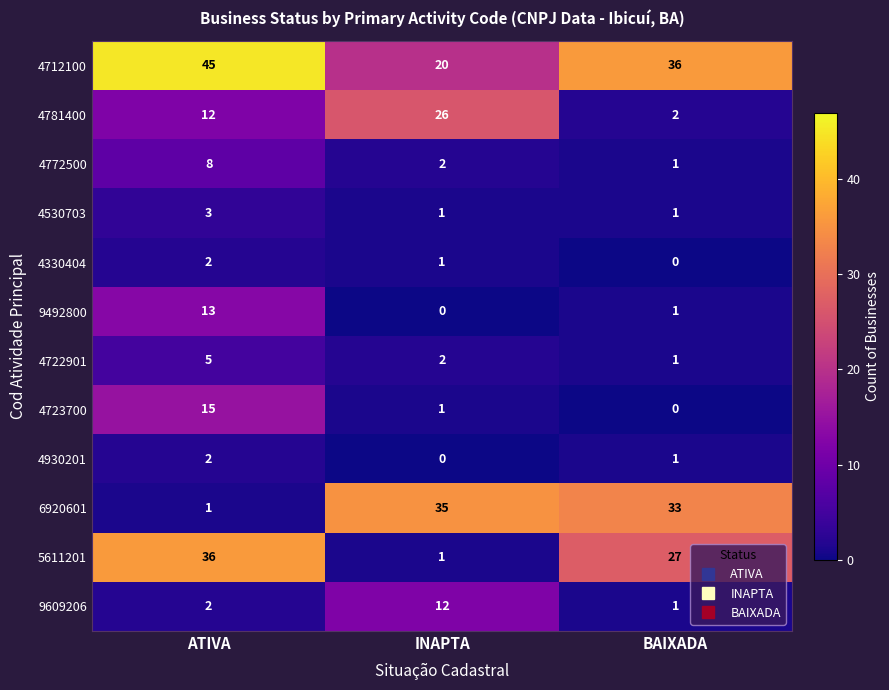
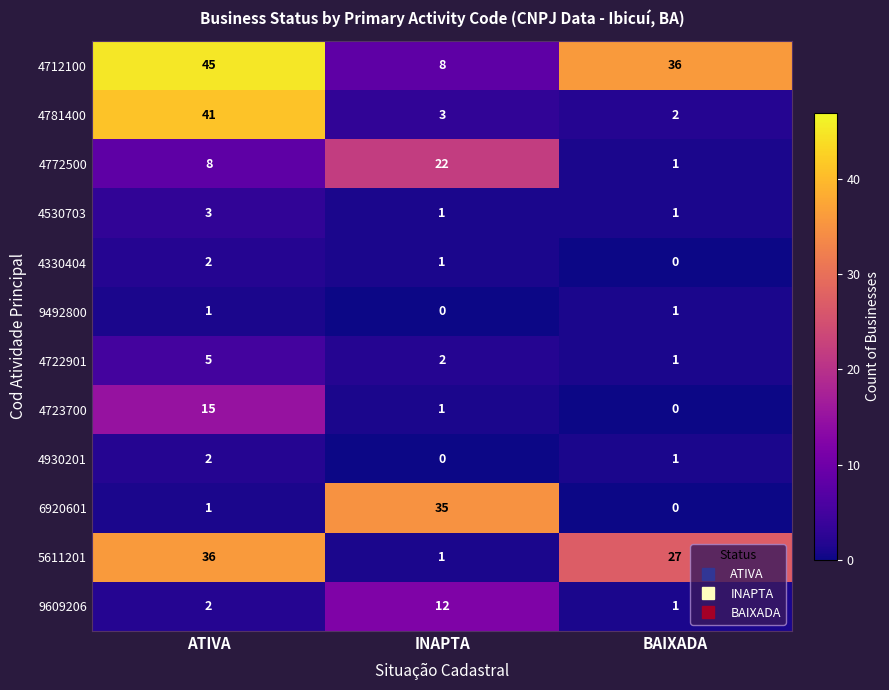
4712100, INAPTA: 20 -> 8
4781400, ATIVA: 12 -> 41
4781400, INAPTA: 26 -> 3
4772500, INAPTA: 2 -> 22
9492800, ATIVA: 13 -> 1
6920601, BAIXADA: 33 -> 0
